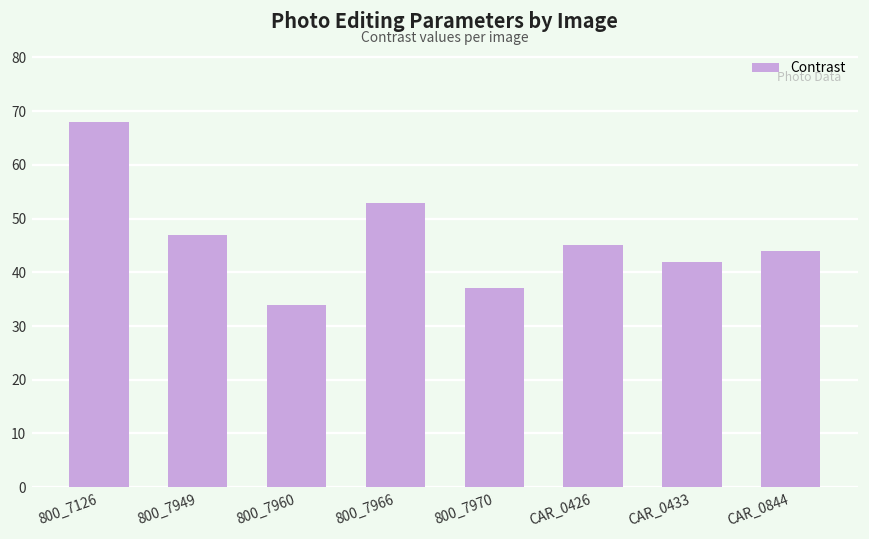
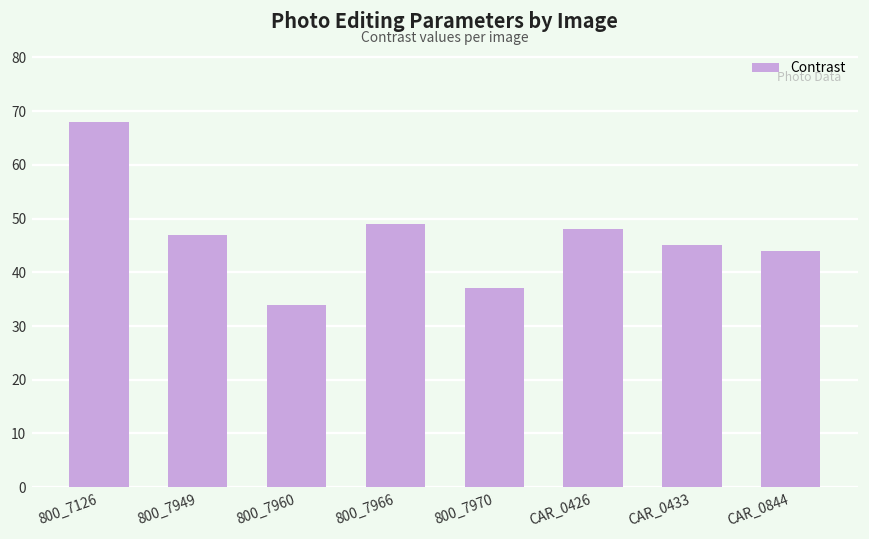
800_7966: 53 -> 49
CAR_0426: 45 -> 48
CAR_0433: 42 -> 45
